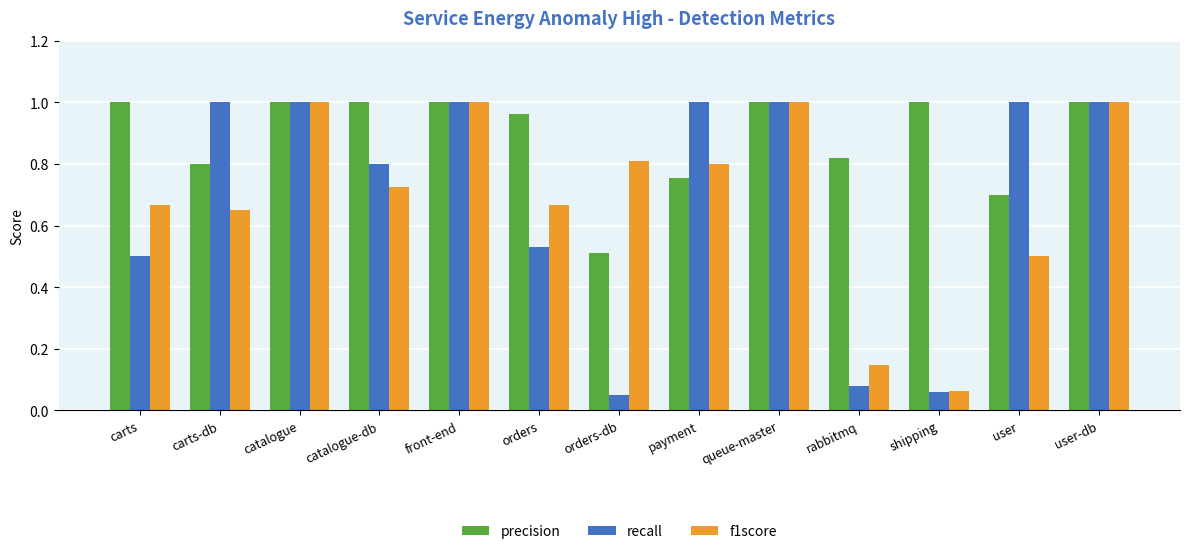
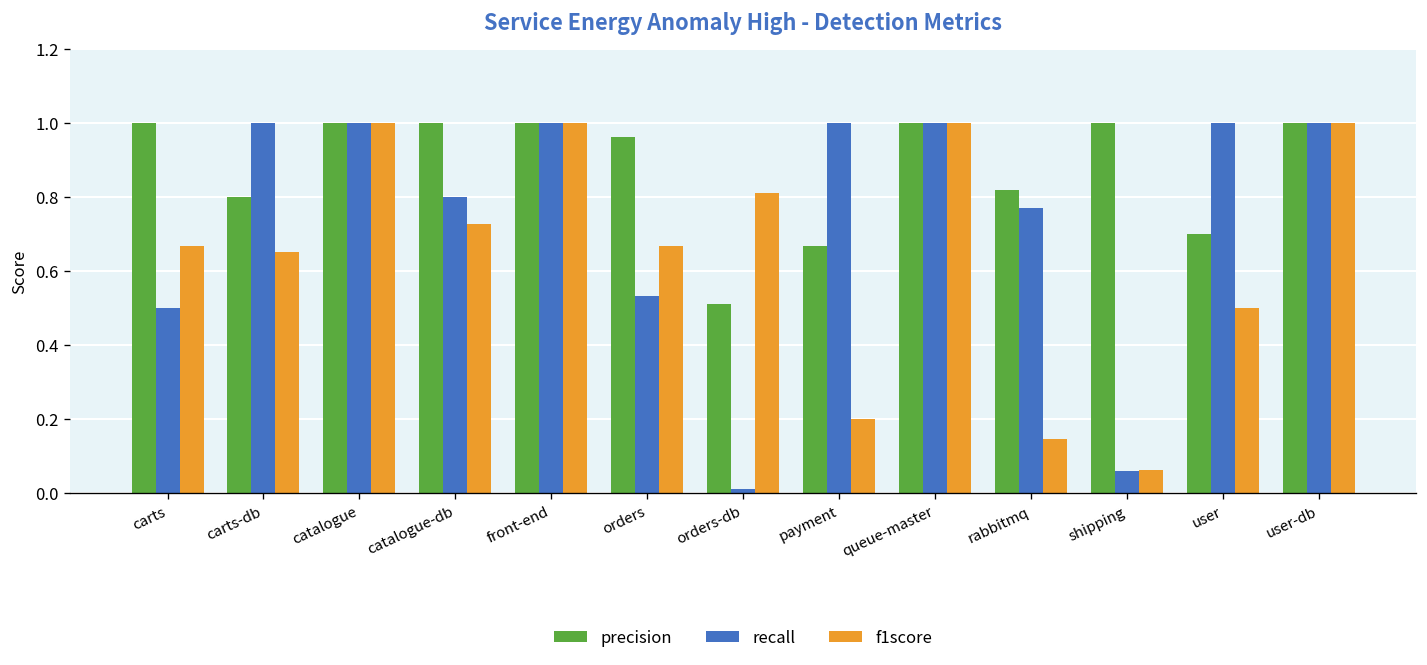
recall, orders-db: 0.05 -> 0.01
precision, payment: 0.76 -> 0.67
f1score, payment: 0.8 -> 0.2
recall, rabbitmq: 0.08 -> 0.77
